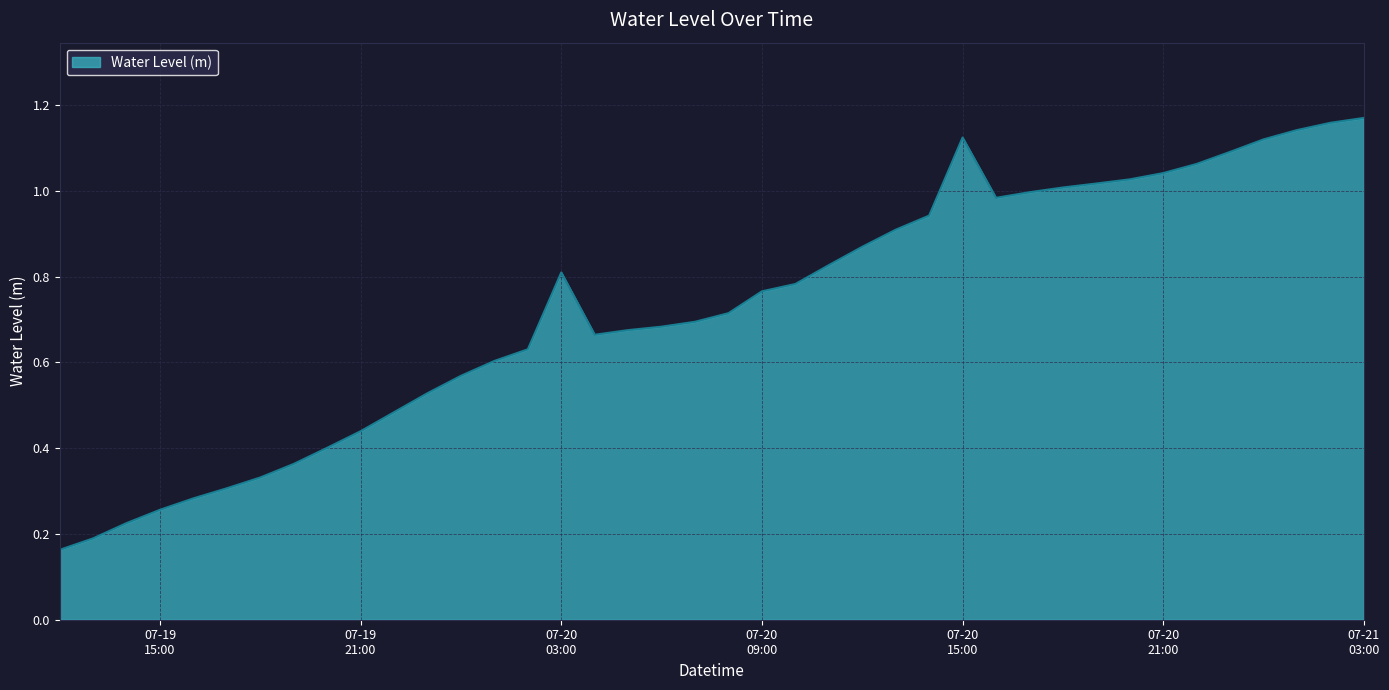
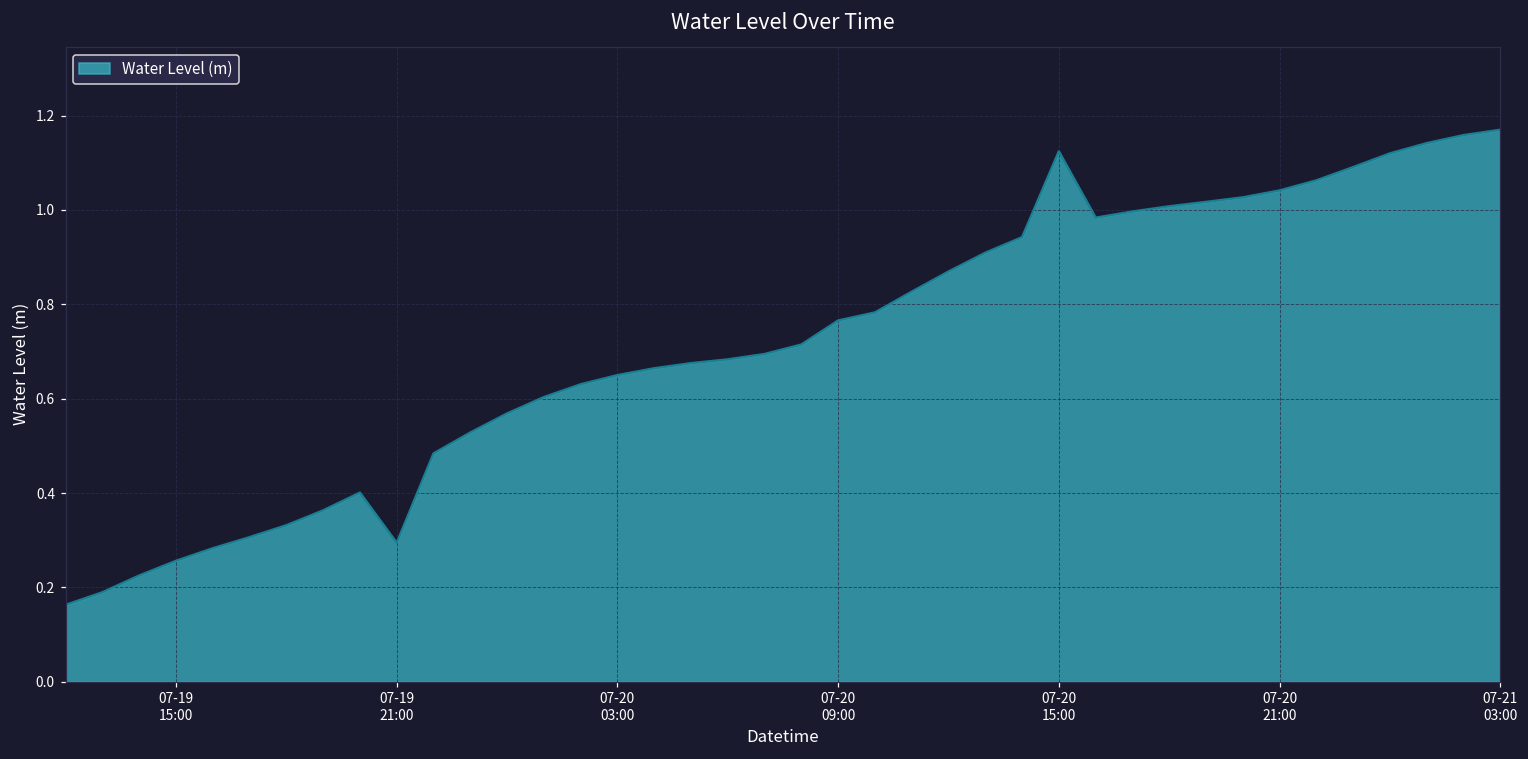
07-19 21:00: 0.44 -> 0.29
07-20 03:00: 0.81 -> 0.65
